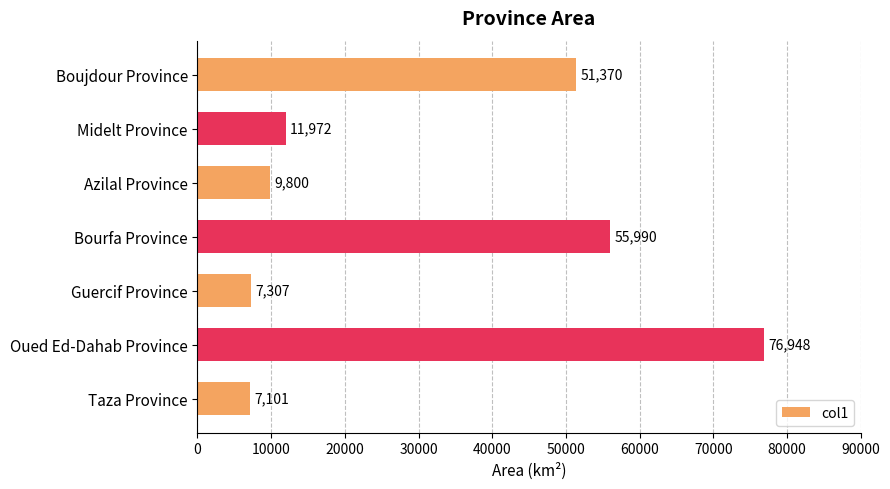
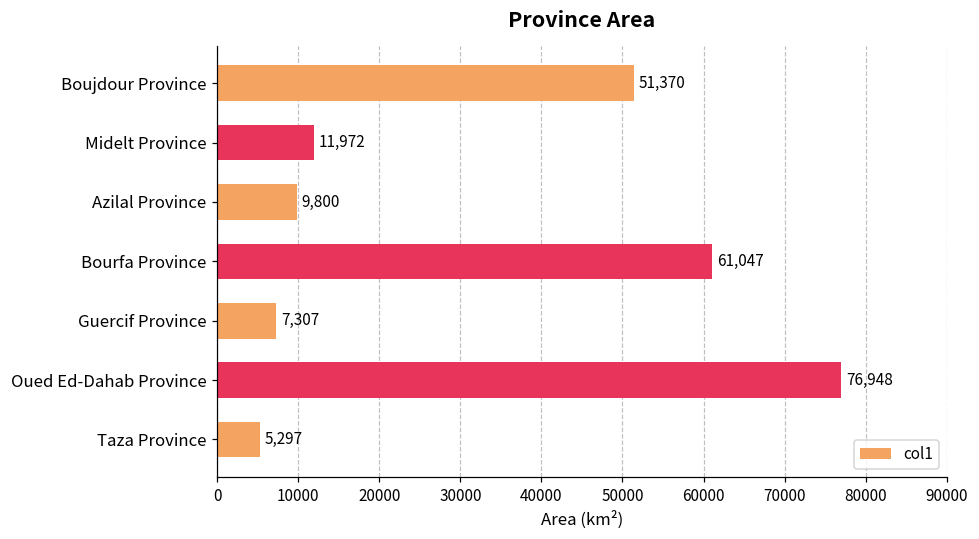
Bourfa Province: 55,990 -> 61,047
Taza Province: 7,101 -> 5,297
